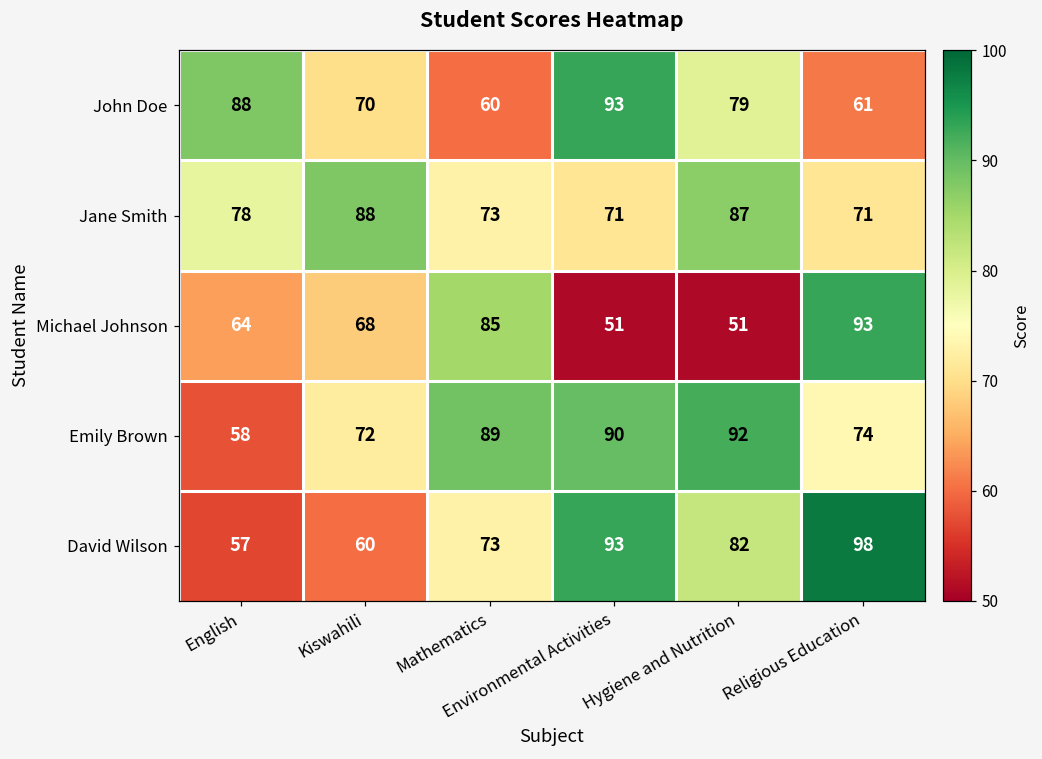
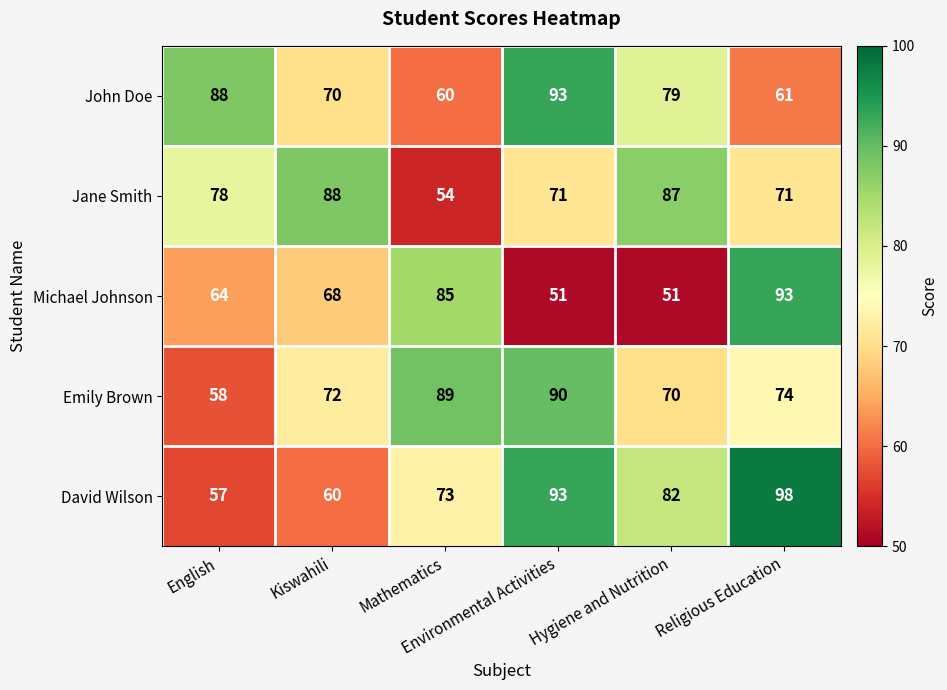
Jane Smith, Mathematics: 73 -> 54
Emily Brown, Hygiene and Nutrition: 92 -> 70
